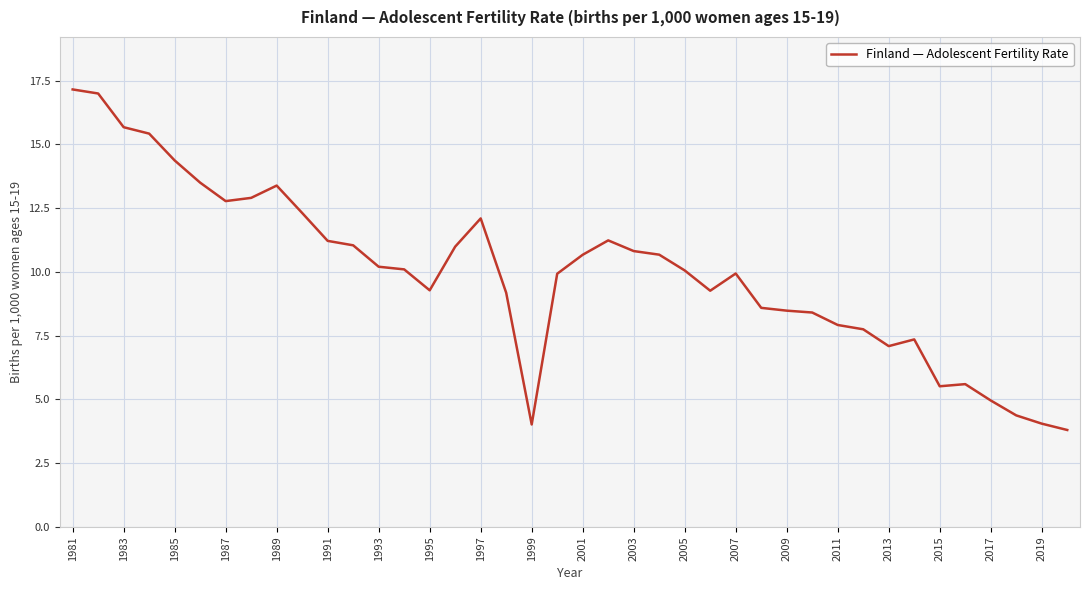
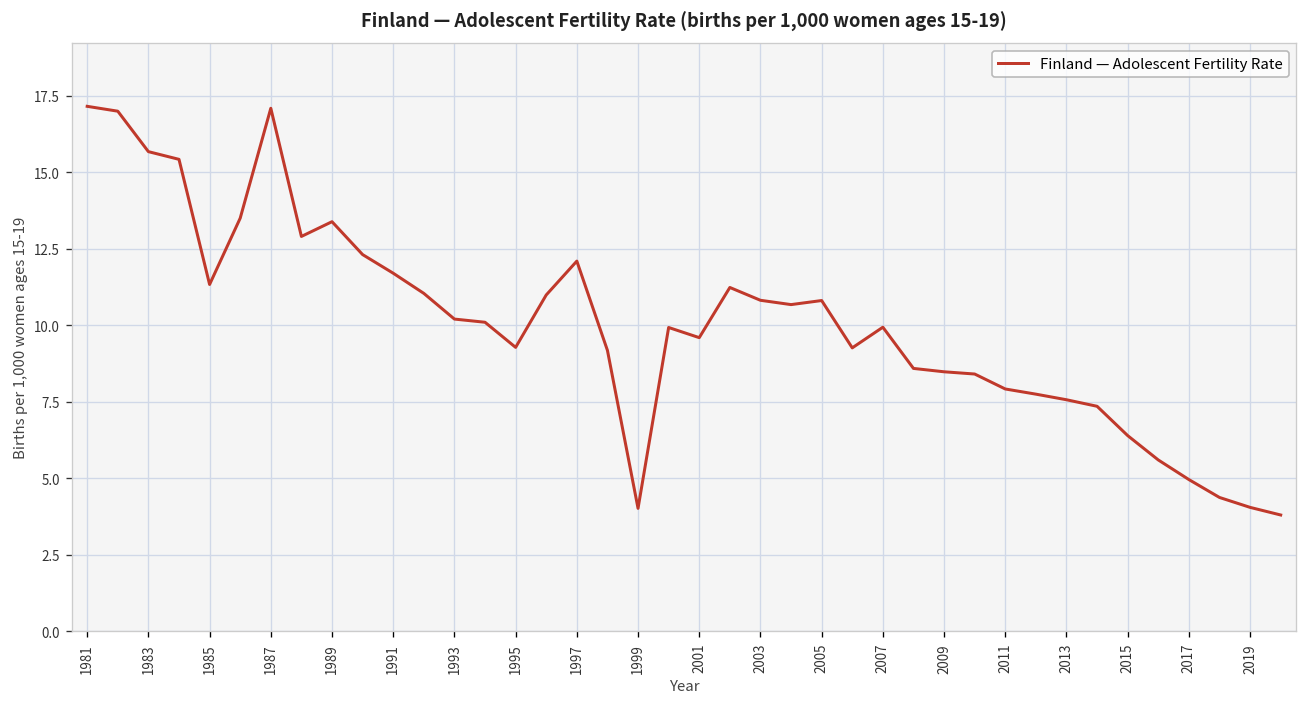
1985: 14.4 -> 11.3
1987: 12.8 -> 17.1
1991: 11.2 -> 11.7
2001: 10.7 -> 9.6
2005: 10.1 -> 10.8
2013: 7.1 -> 7.6
2015: 5.5 -> 6.4
